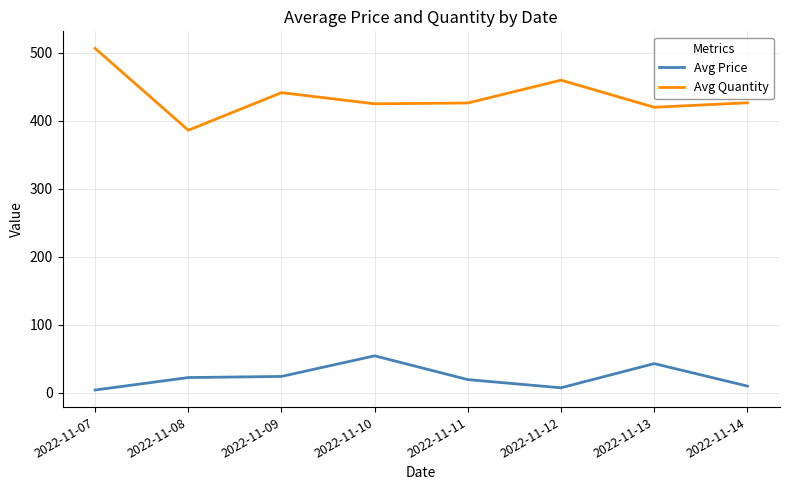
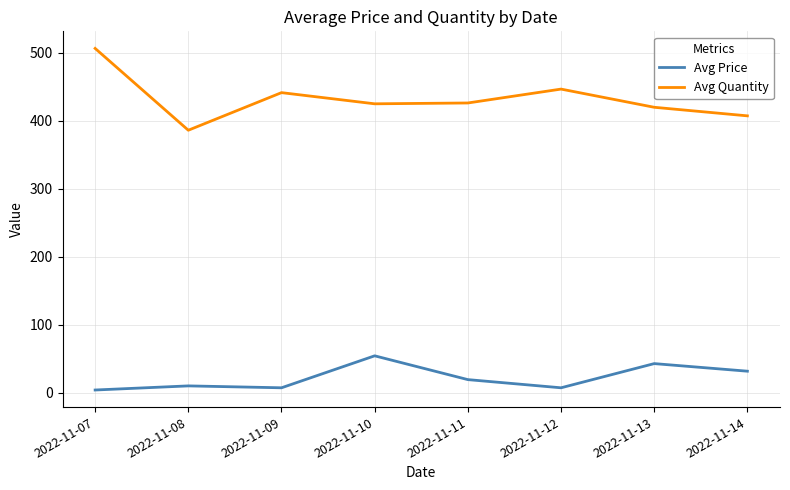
Avg Price, 2022-11-08: 20 -> 10
Avg Price, 2022-11-09: 20 -> 10
Avg Quantity, 2022-11-12: 460 -> 450
Avg Price, 2022-11-14: 10 -> 30
Avg Quantity, 2022-11-14: 430 -> 410
